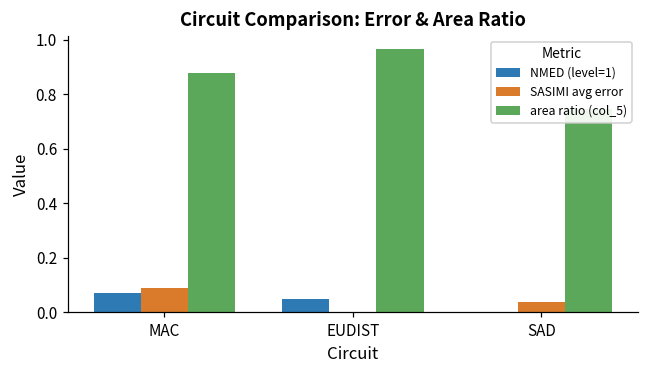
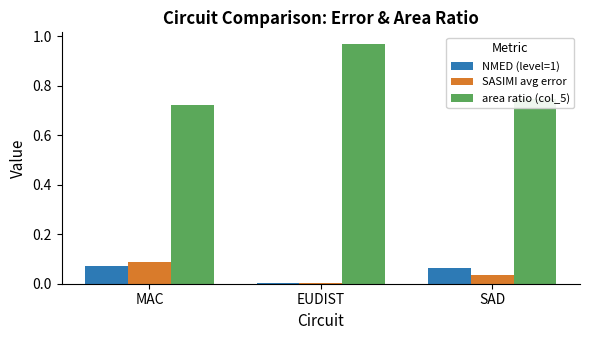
area ratio (col_5), MAC: 0.88 -> 0.72
NMED (level=1), EUDIST: 0.05 -> 0.00
NMED (level=1), SAD: 0.00 -> 0.06
